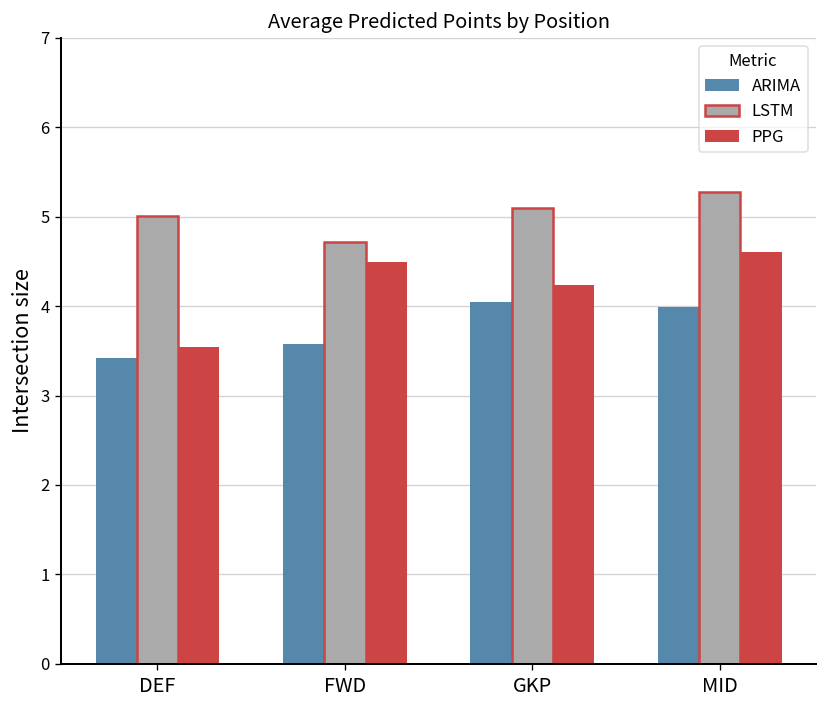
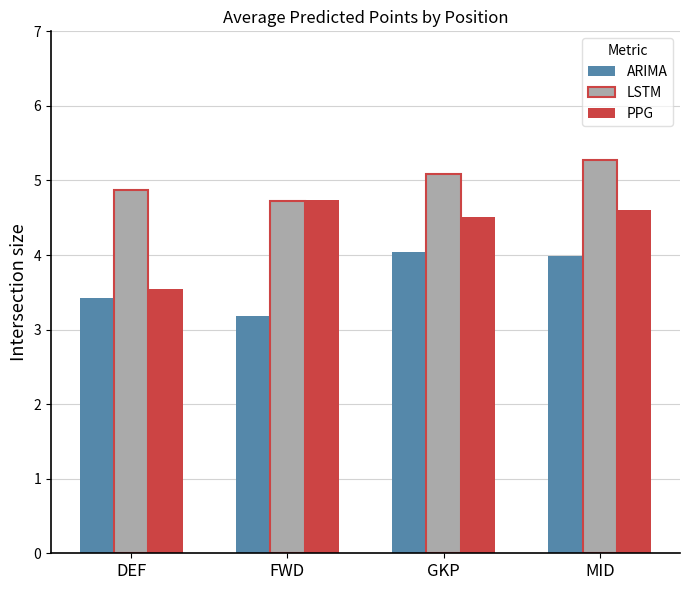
LSTM, DEF: 5.0 -> 4.9
ARIMA, FWD: 3.6 -> 3.2
PPG, FWD: 4.5 -> 4.7
PPG, GKP: 4.2 -> 4.5
